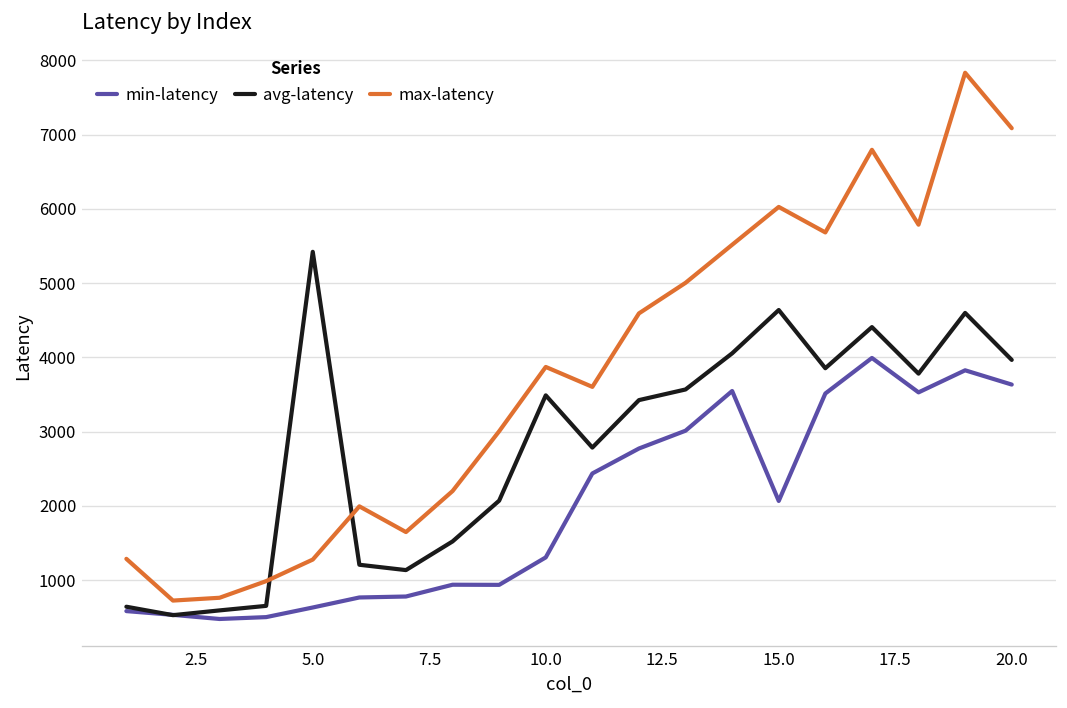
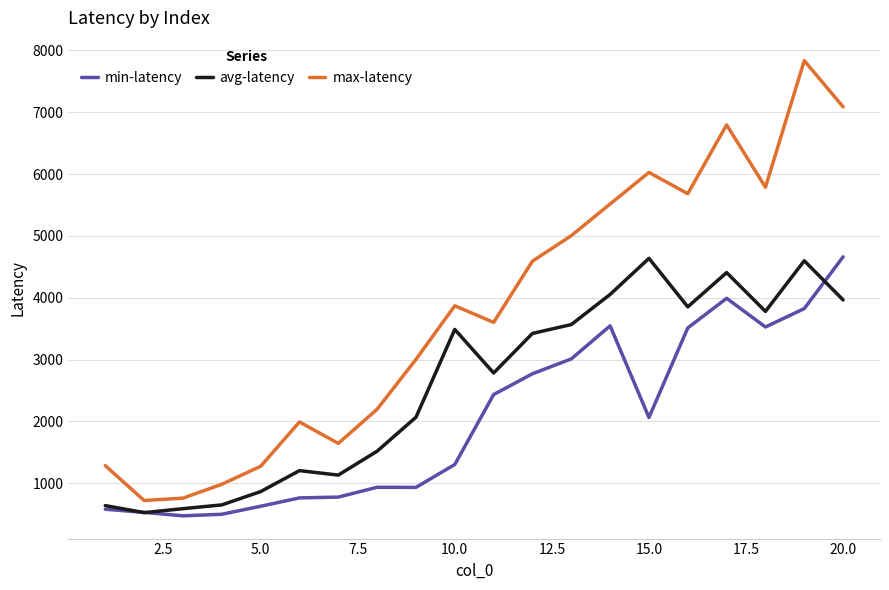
avg-latency, 5.0: 5400 -> 900
min-latency, 20.0: 3600 -> 4700
